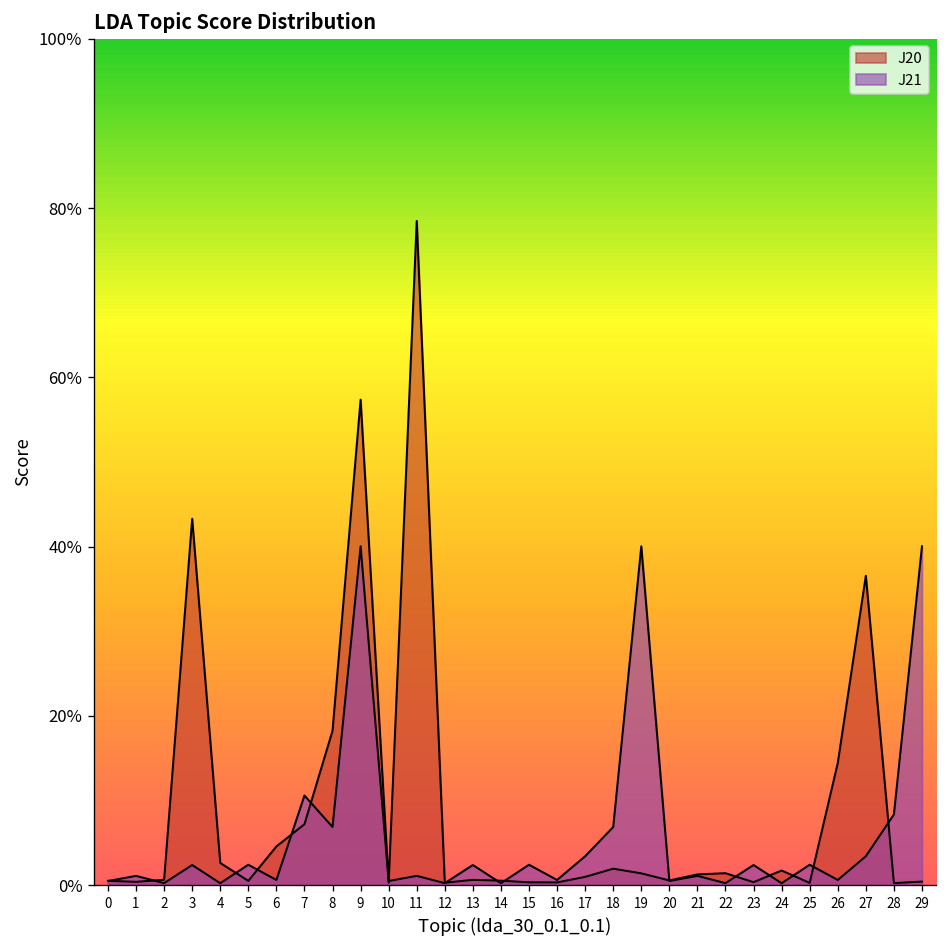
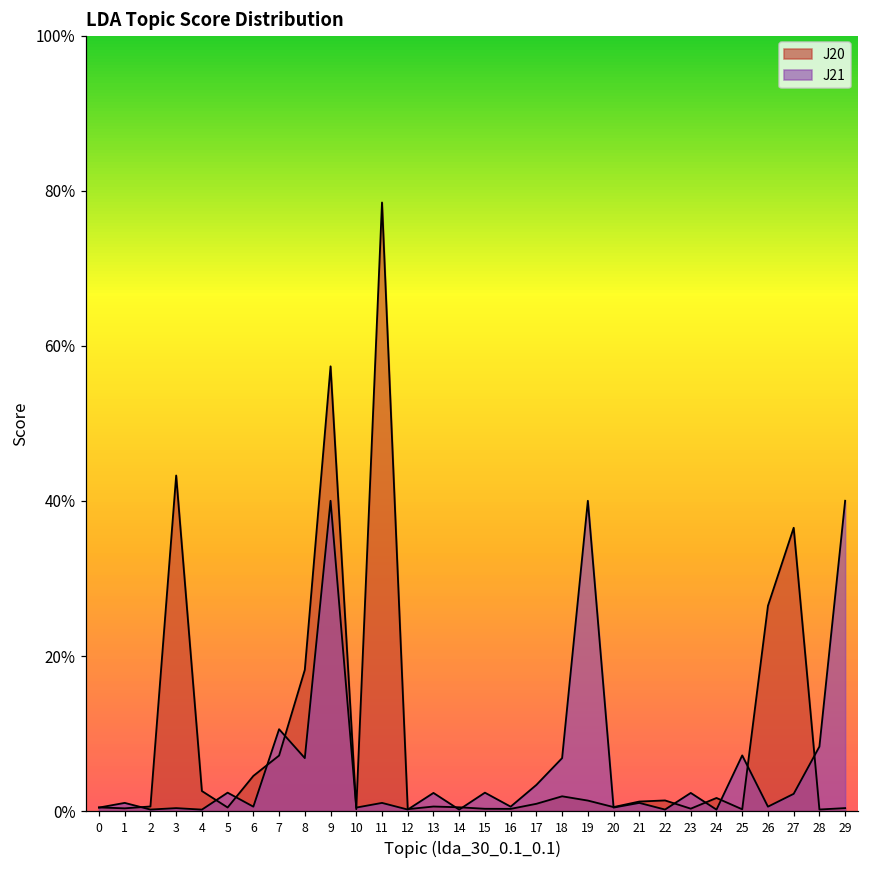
J21, 3: 2% -> 0%
J21, 25: 2% -> 7%
J20, 26: 14% -> 26%
J21, 27: 3% -> 2%
